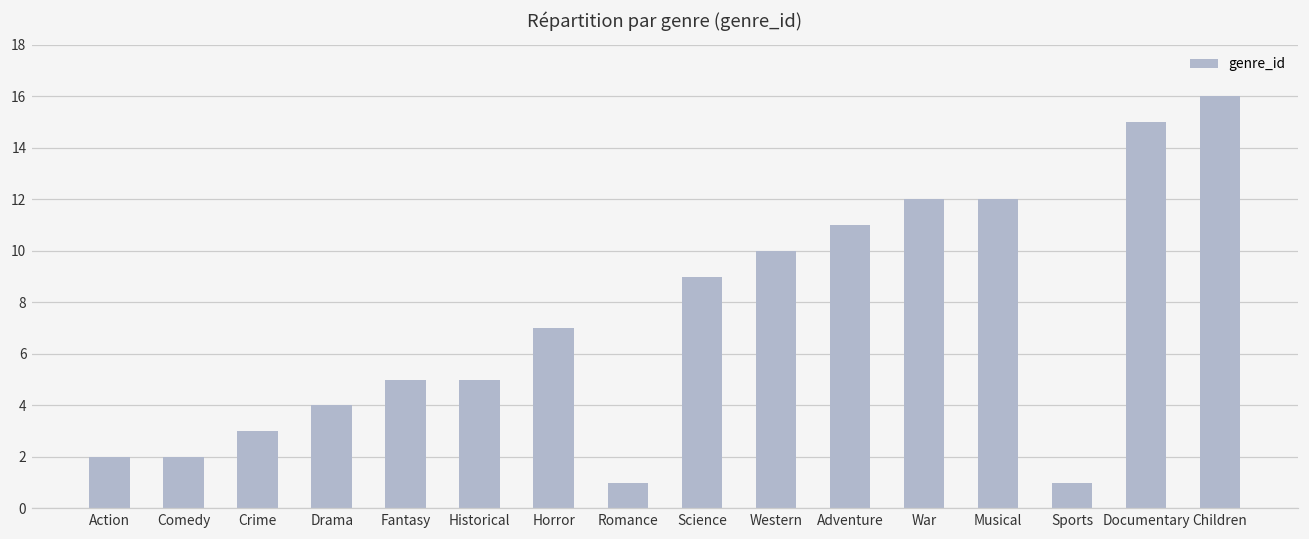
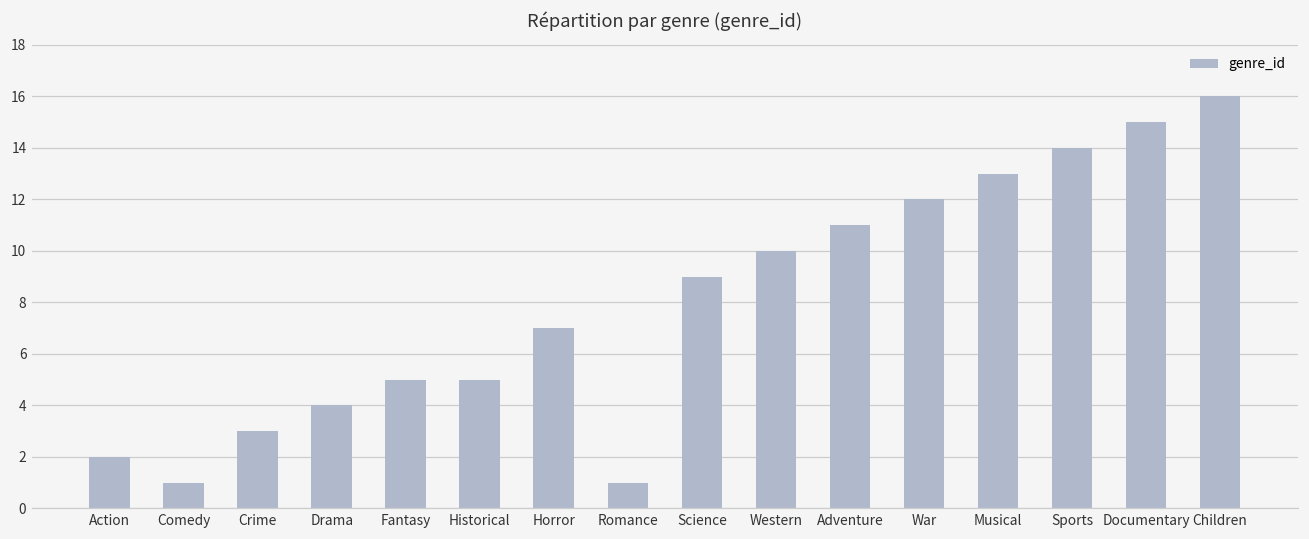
Comedy: 2 -> 1
Musical: 12 -> 13
Sports: 1 -> 14
